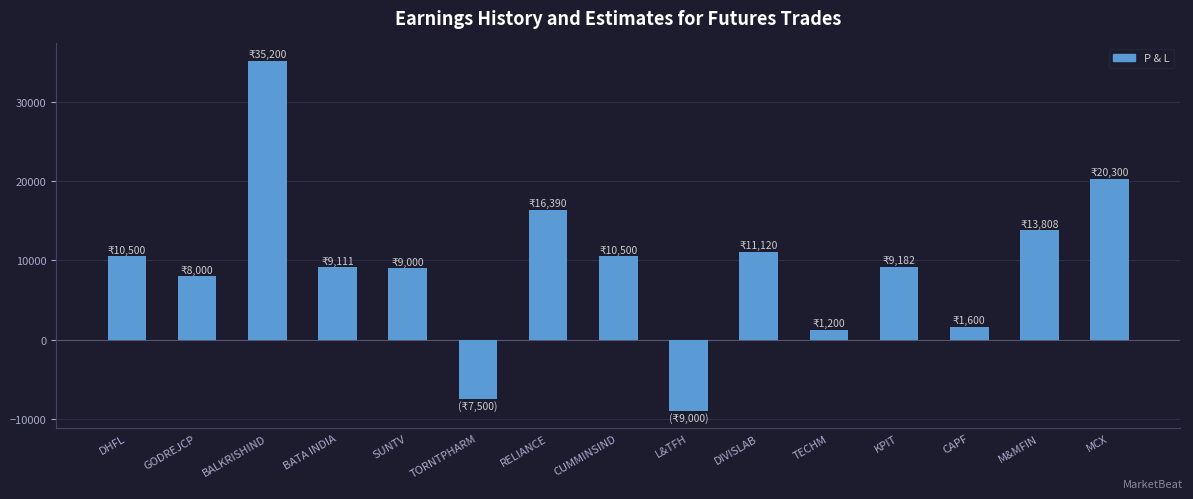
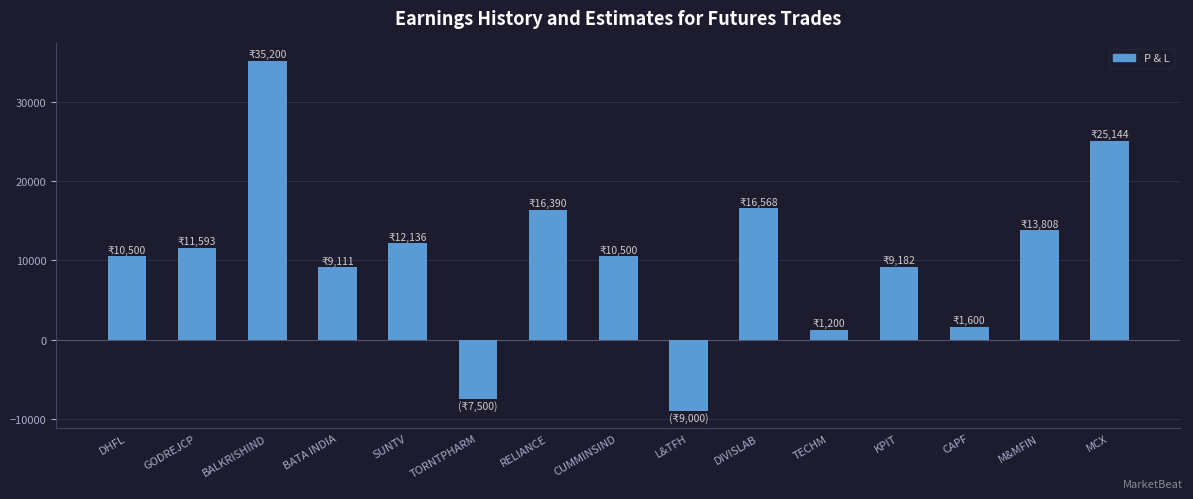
GODREJCP: 8,000 -> 11,593
SUNTV: 9,000 -> 12,136
DIVISLAB: 11,120 -> 16,568
MCX: 20,300 -> 25,144
